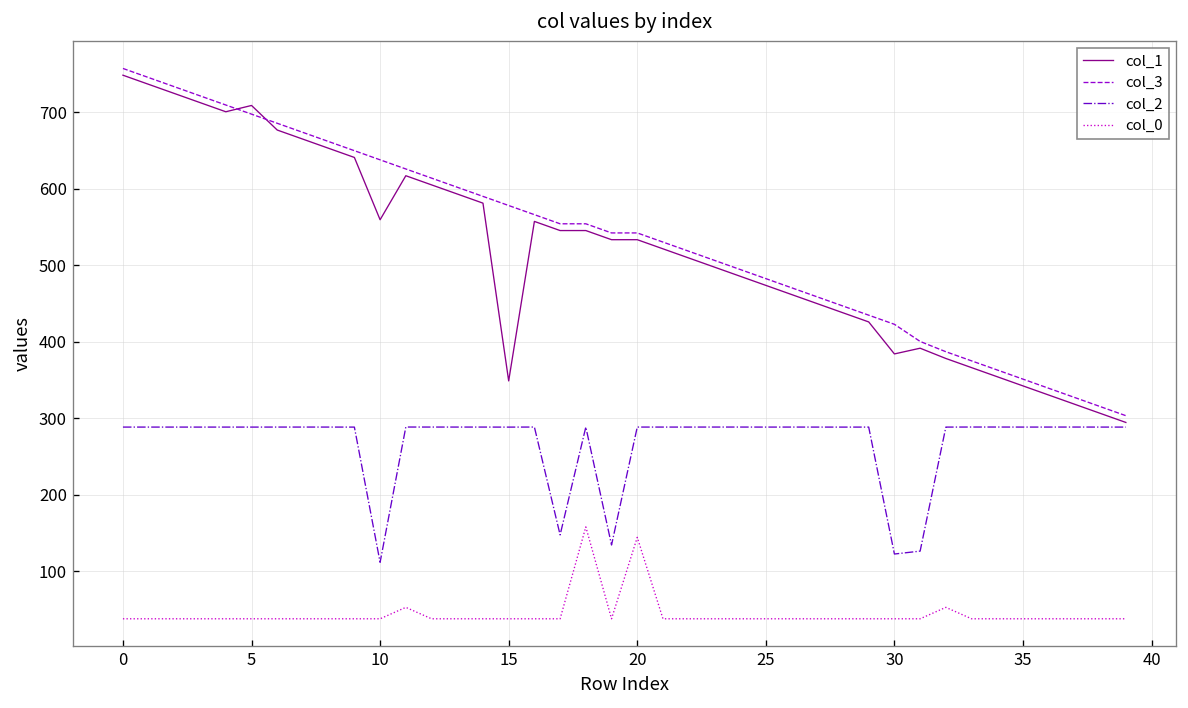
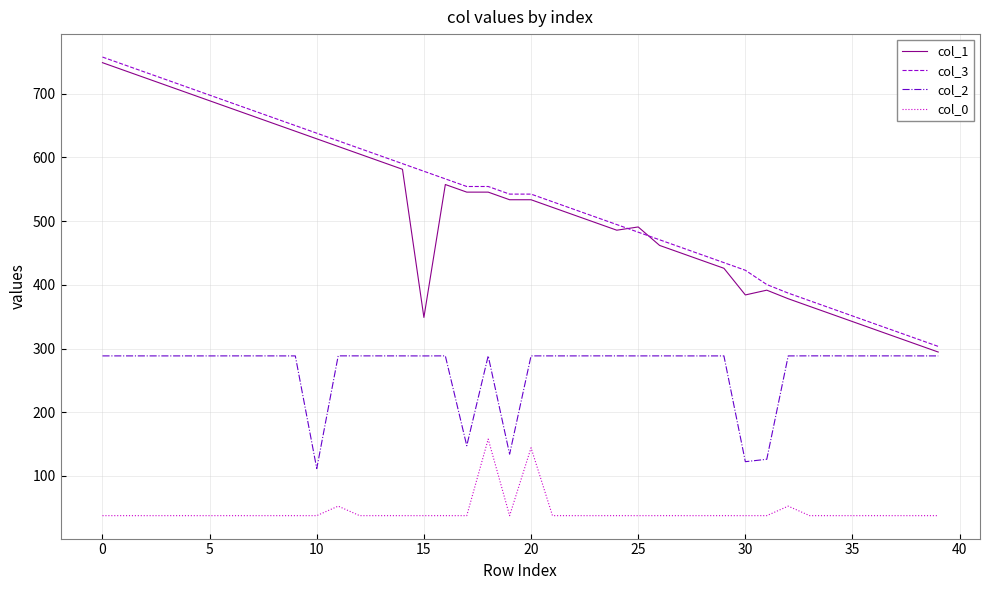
col_1, 5: 710 -> 690
col_1, 10: 560 -> 630
col_1, 25: 470 -> 490
